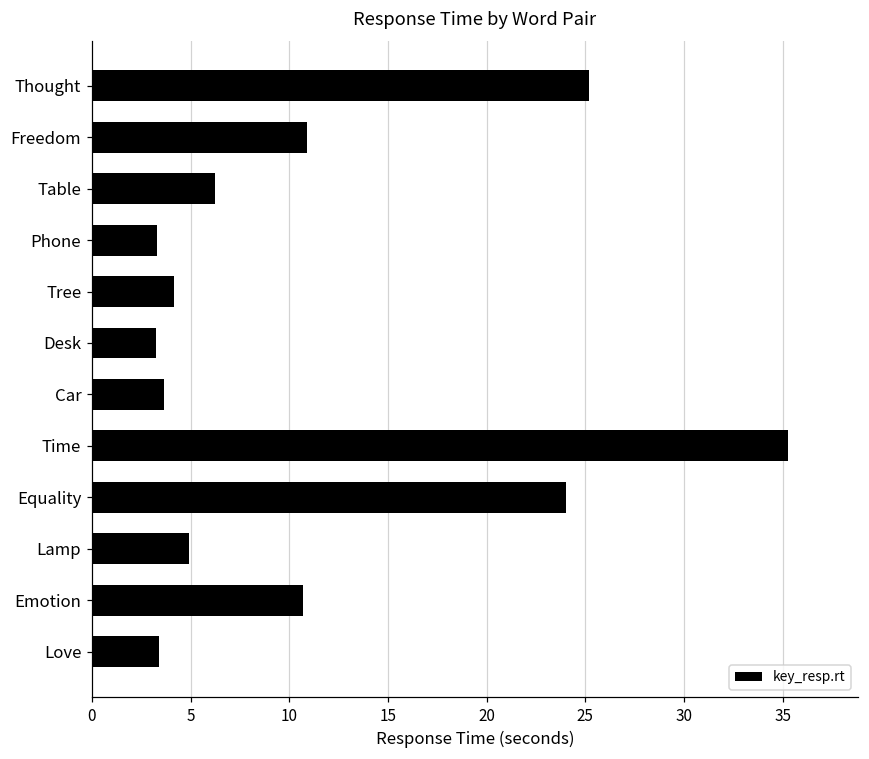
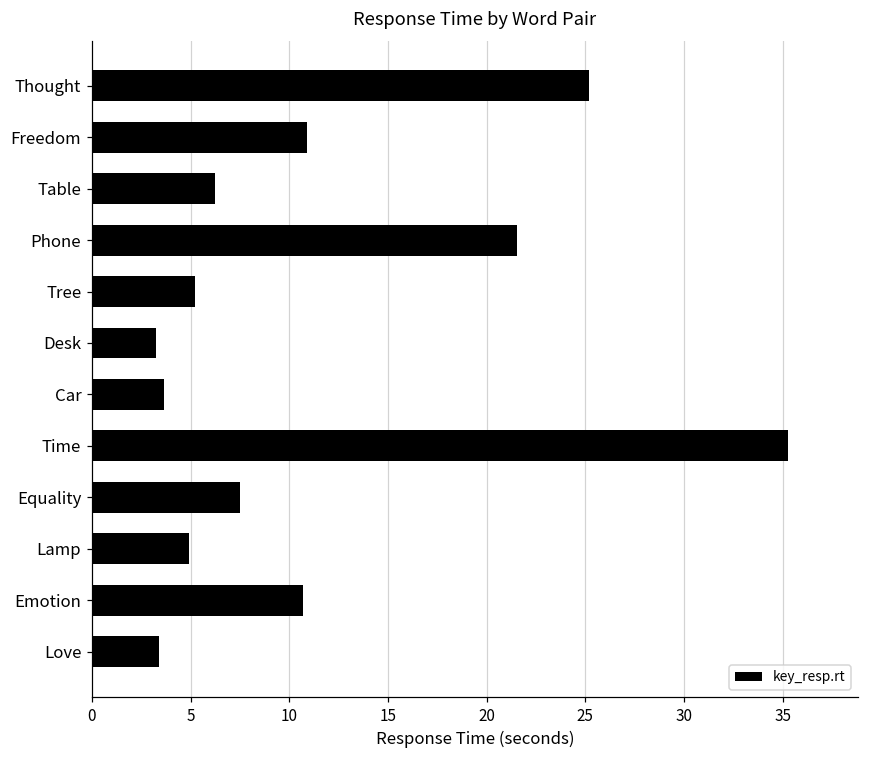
Phone: 3.3 -> 21.5
Tree: 4.1 -> 5.2
Equality: 24.0 -> 7.5
